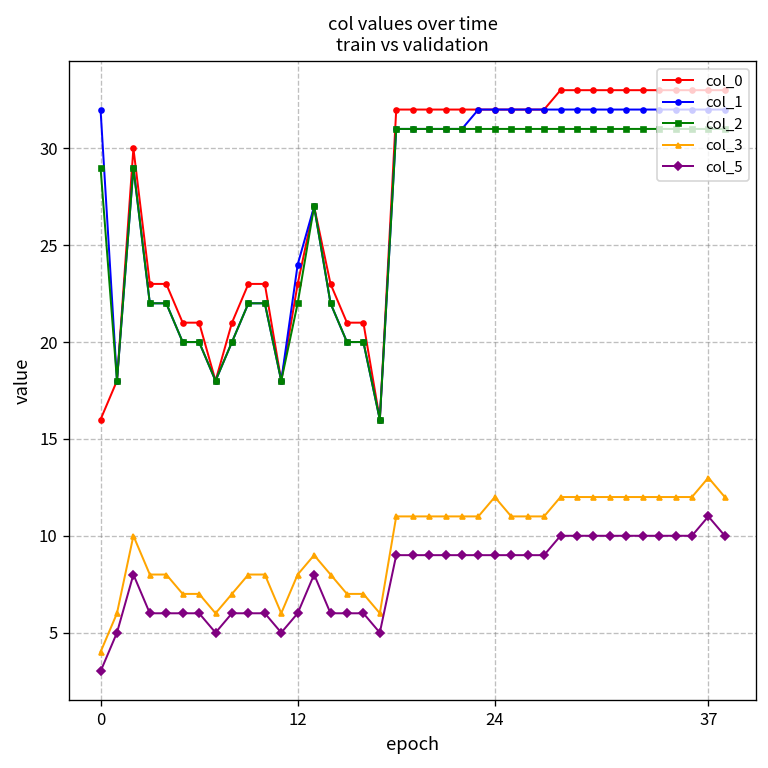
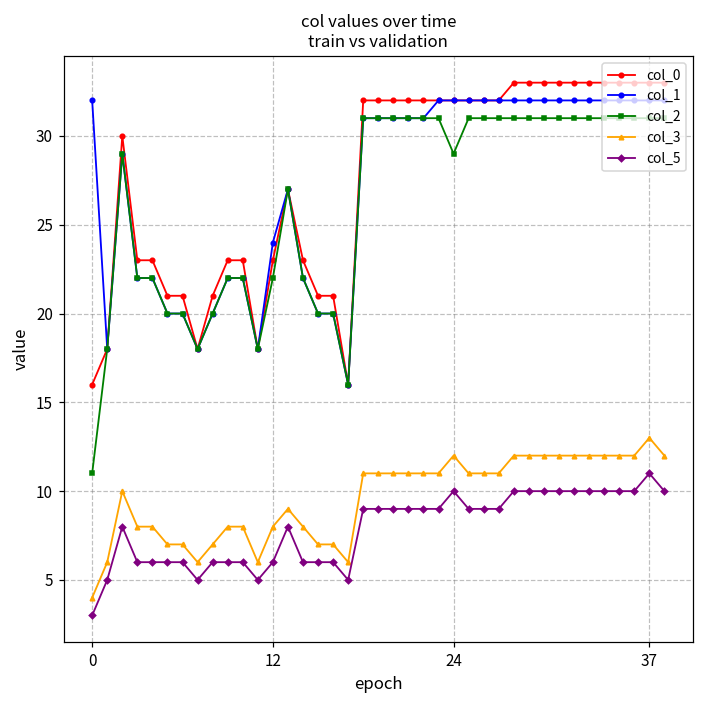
col_2, 0: 29 -> 11
col_2, 24: 31 -> 29
col_5, 24: 9 -> 10
